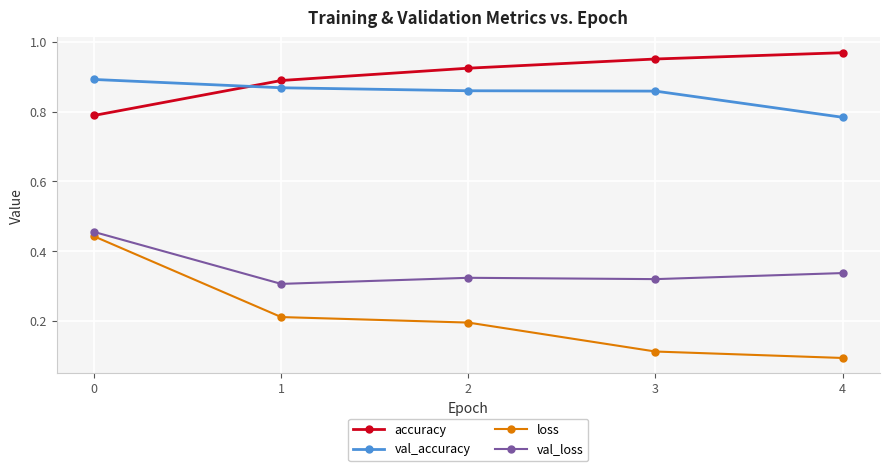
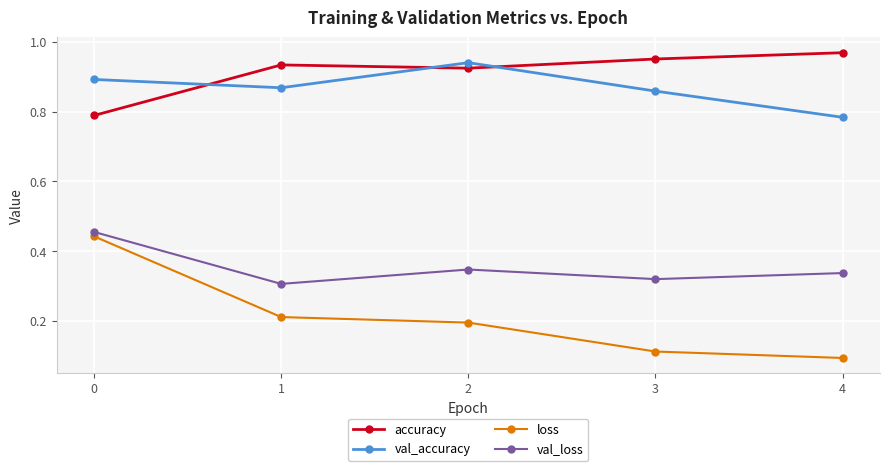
accuracy, 1: 0.89 -> 0.93
val_accuracy, 2: 0.86 -> 0.94
val_loss, 2: 0.32 -> 0.35
